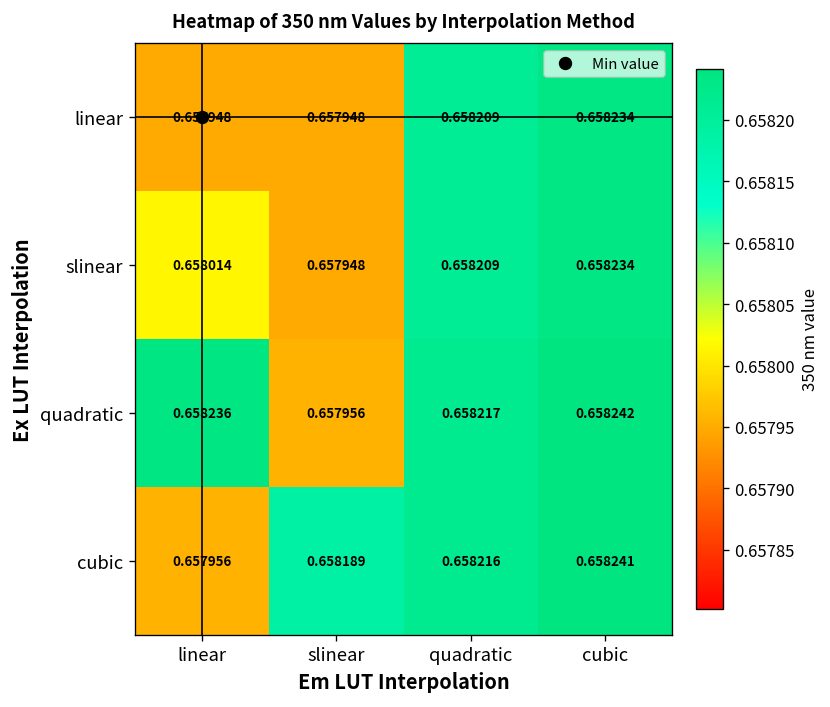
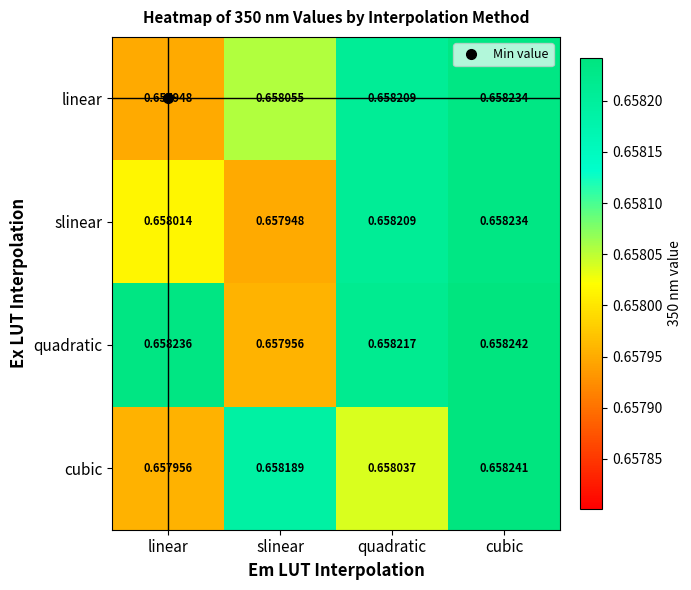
linear, slinear: 0.657948 -> 0.658055
cubic, quadratic: 0.658216 -> 0.658037
